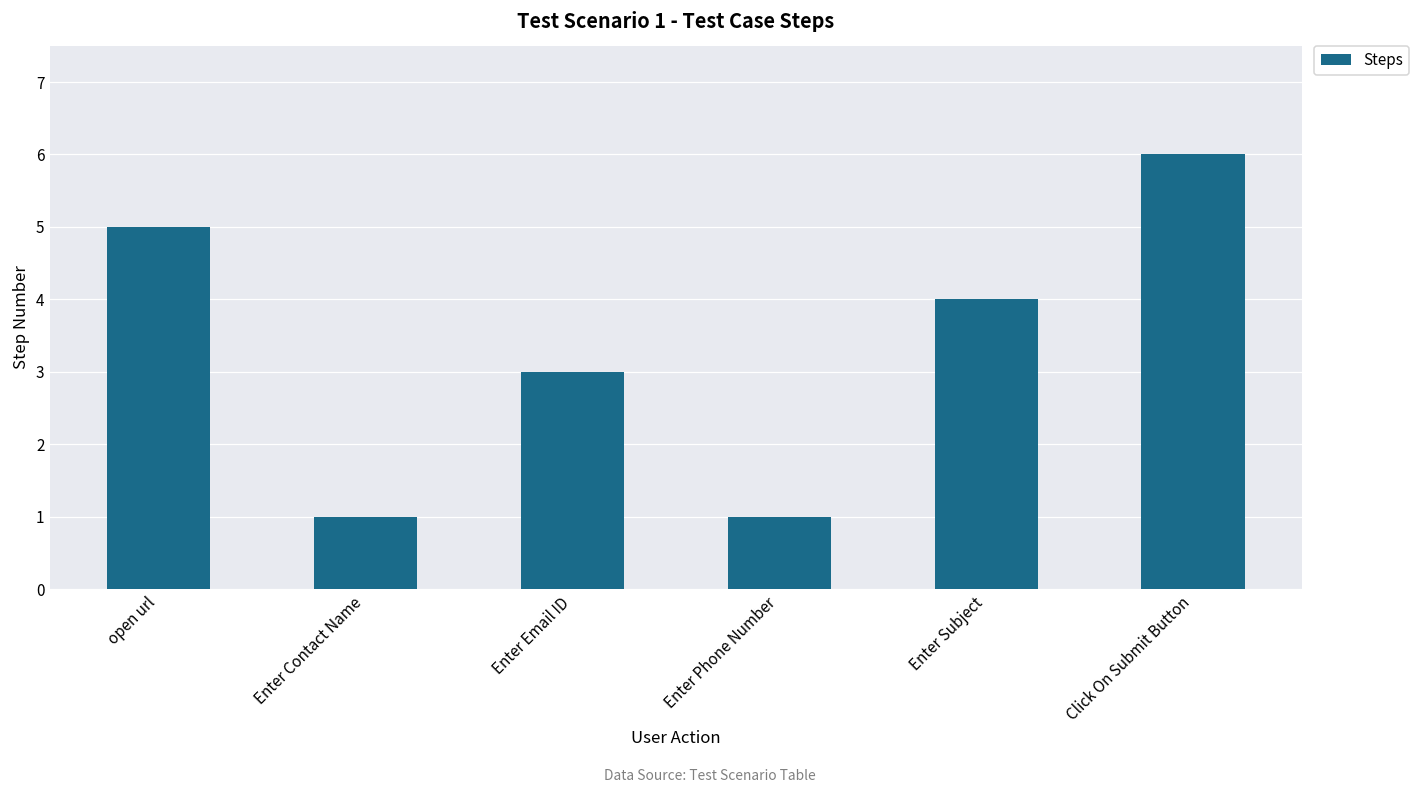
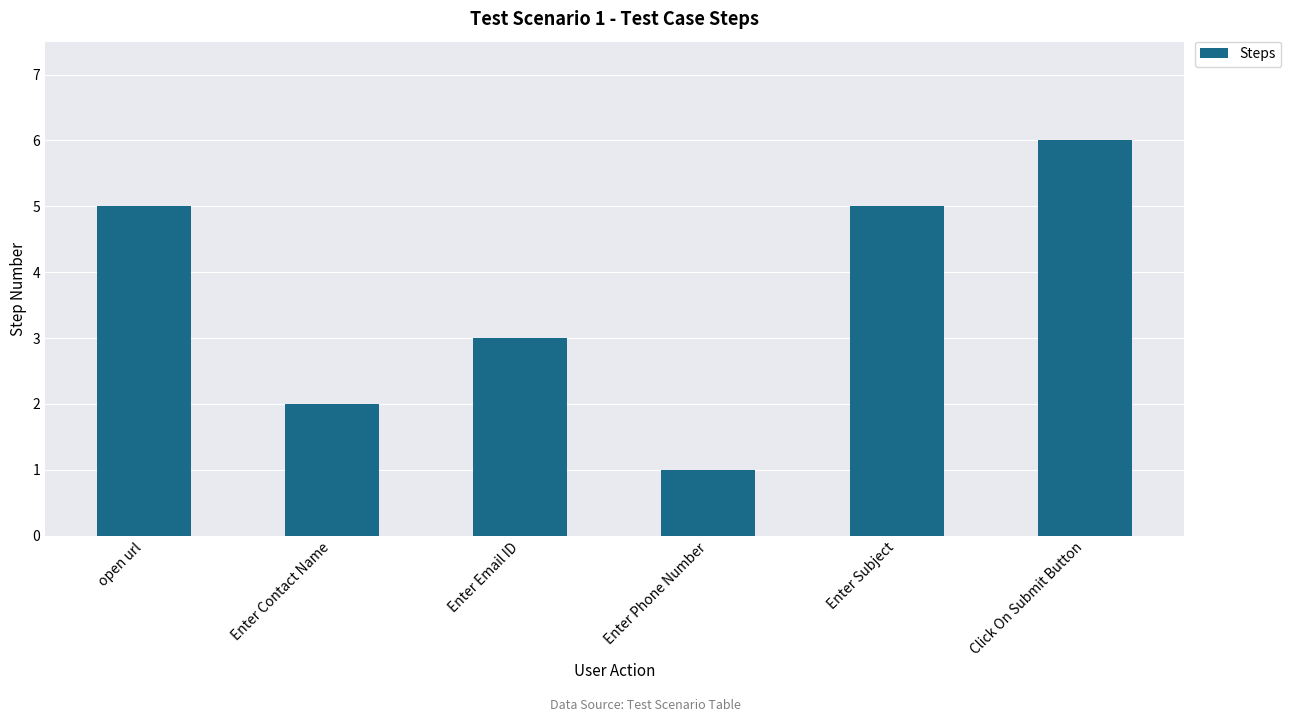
Enter Contact Name: 1 -> 2
Enter Subject: 4 -> 5
